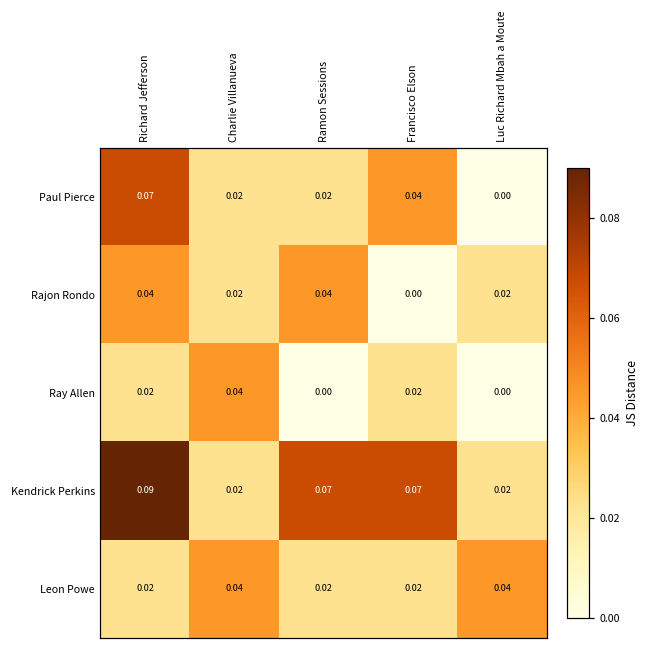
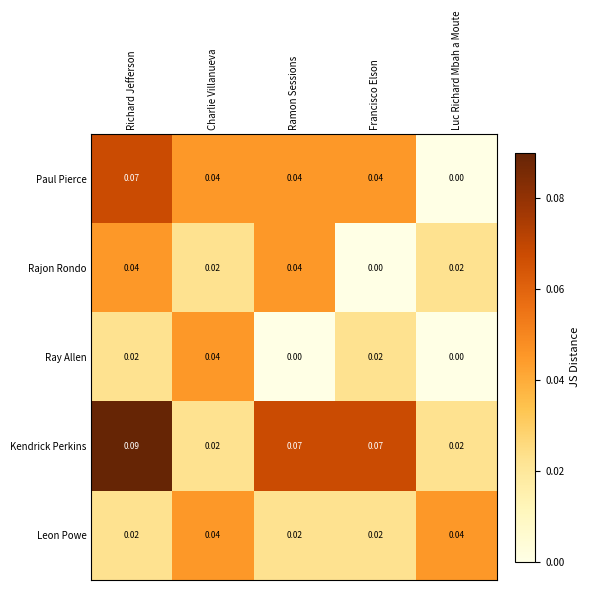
Paul Pierce, Charlie Villanueva: 0.02 -> 0.04
Paul Pierce, Ramon Sessions: 0.02 -> 0.04
